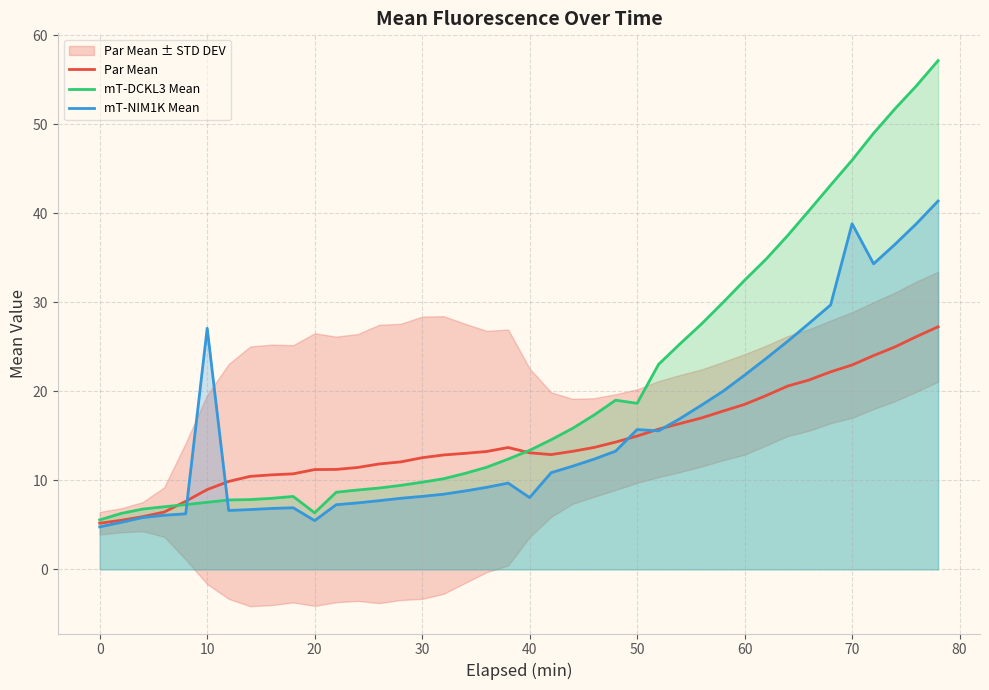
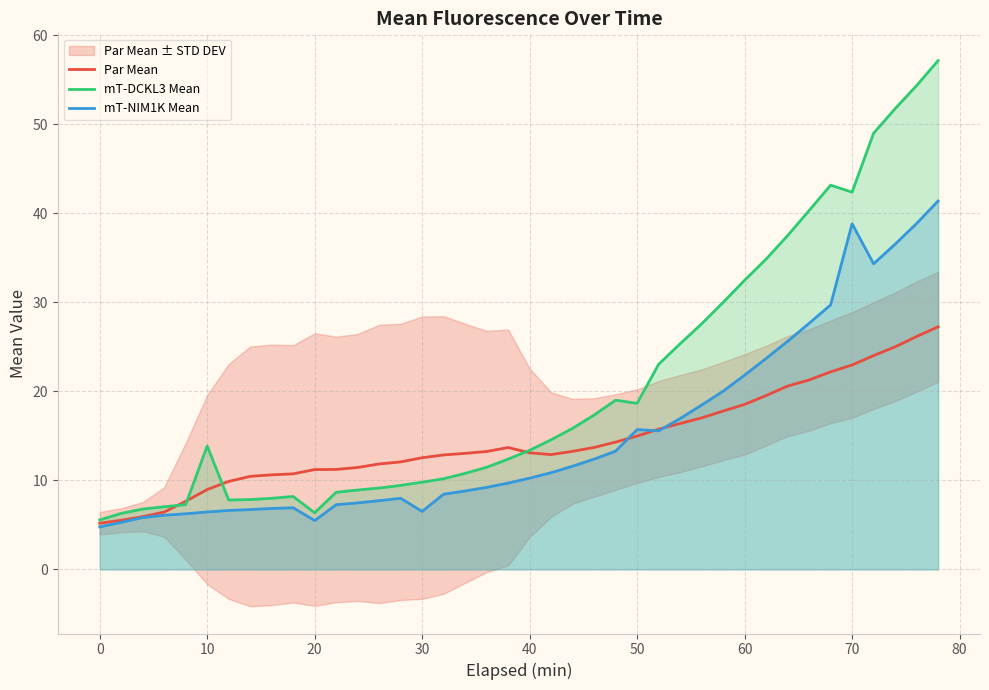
mT-DCKL3 Mean, 10: 8 -> 14
mT-NIM1K Mean, 10: 27 -> 6
mT-NIM1K Mean, 30: 8 -> 7
mT-NIM1K Mean, 40: 8 -> 10
mT-DCKL3 Mean, 70: 46 -> 42
